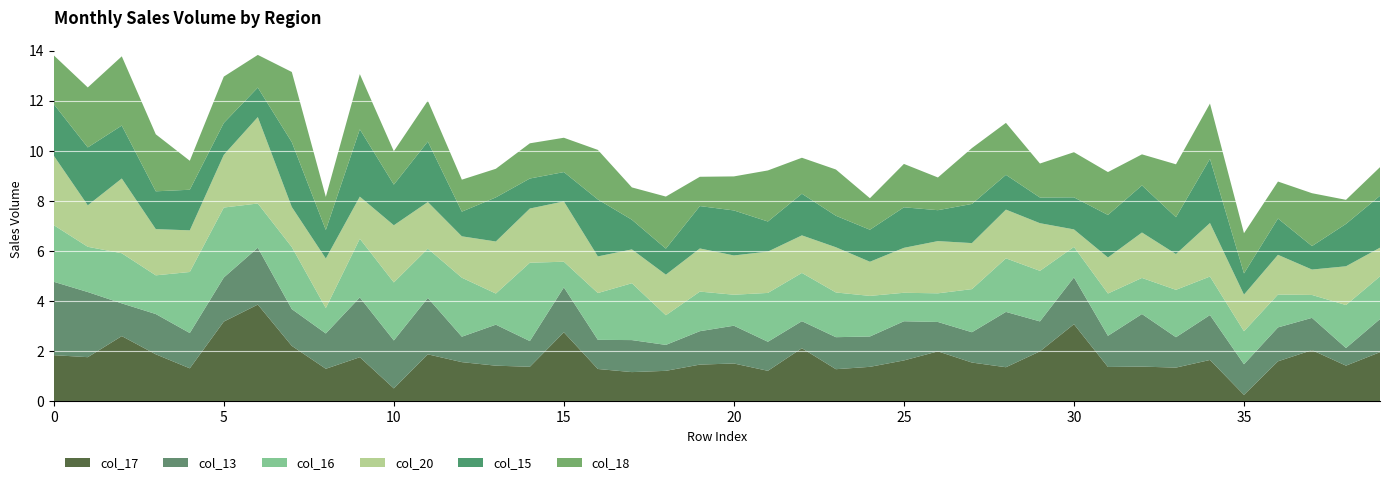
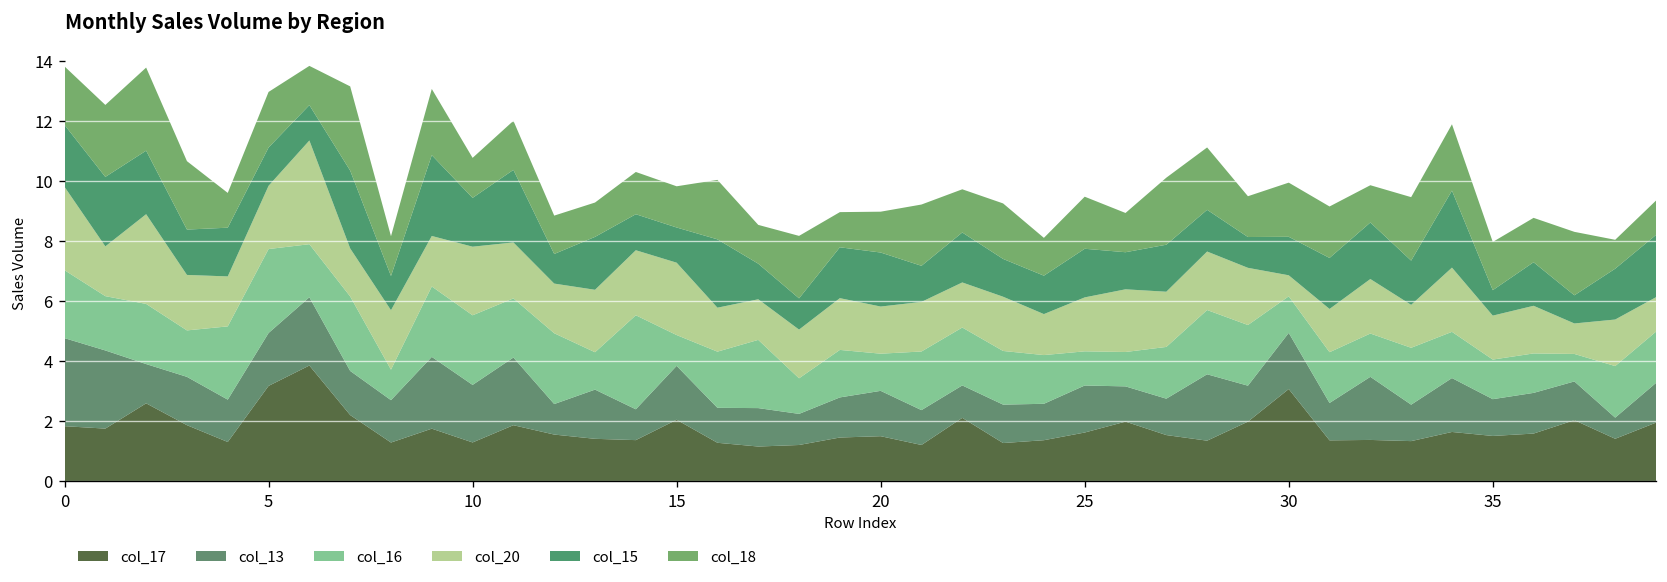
col_17, 10: 0.5 -> 1.3
col_17, 15: 2.8 -> 2.1
col_17, 35: 0.3 -> 1.5
